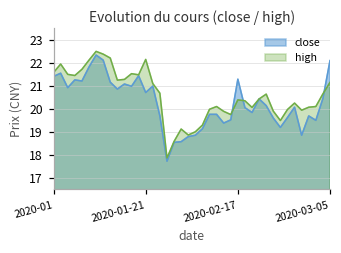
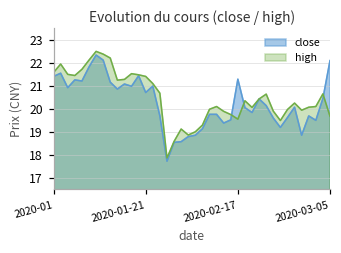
high, 2020-01-21: 22.2 -> 21.4
high, 2020-02-17: 20.4 -> 19.6
high, 2020-03-05: 21.2 -> 19.7
